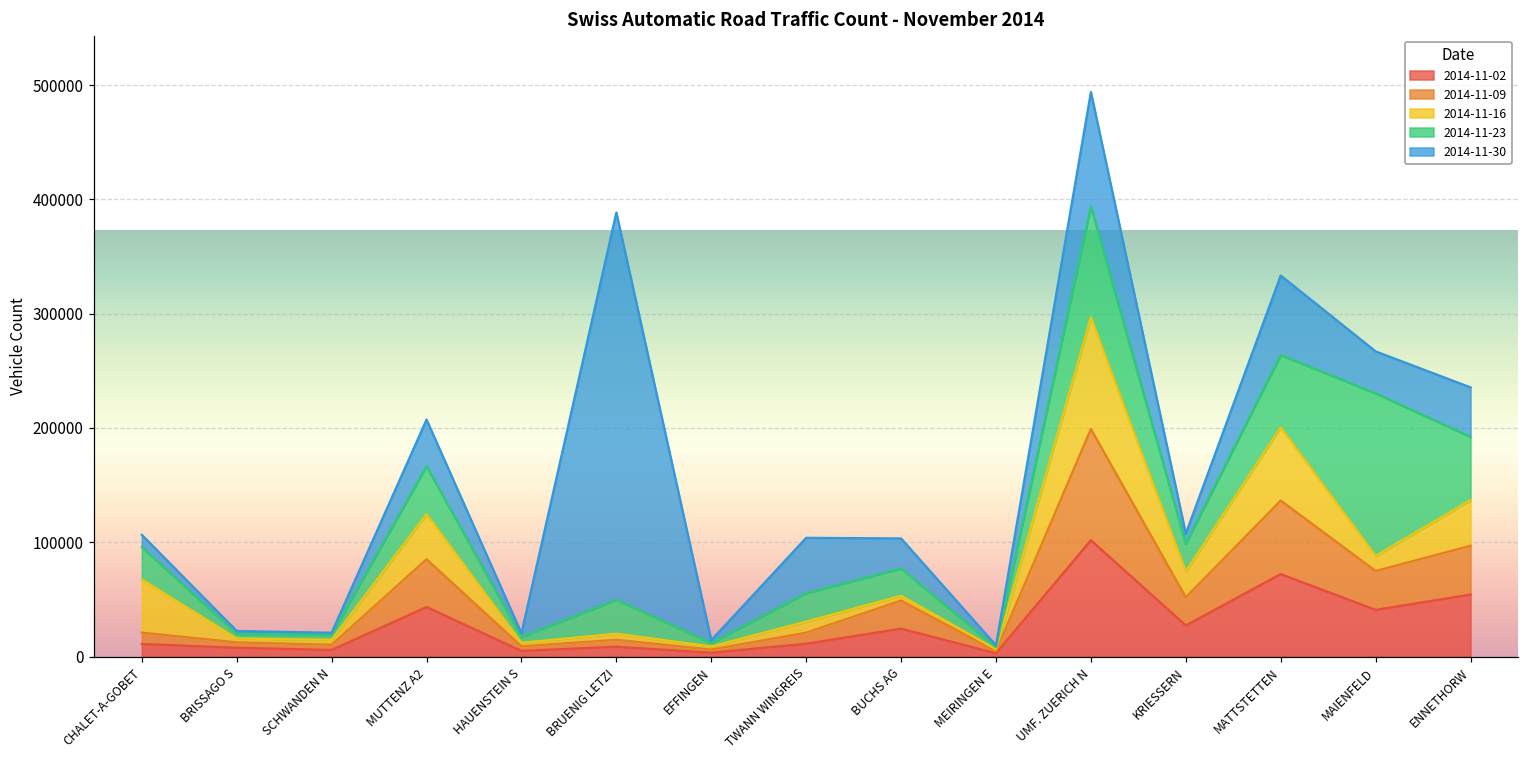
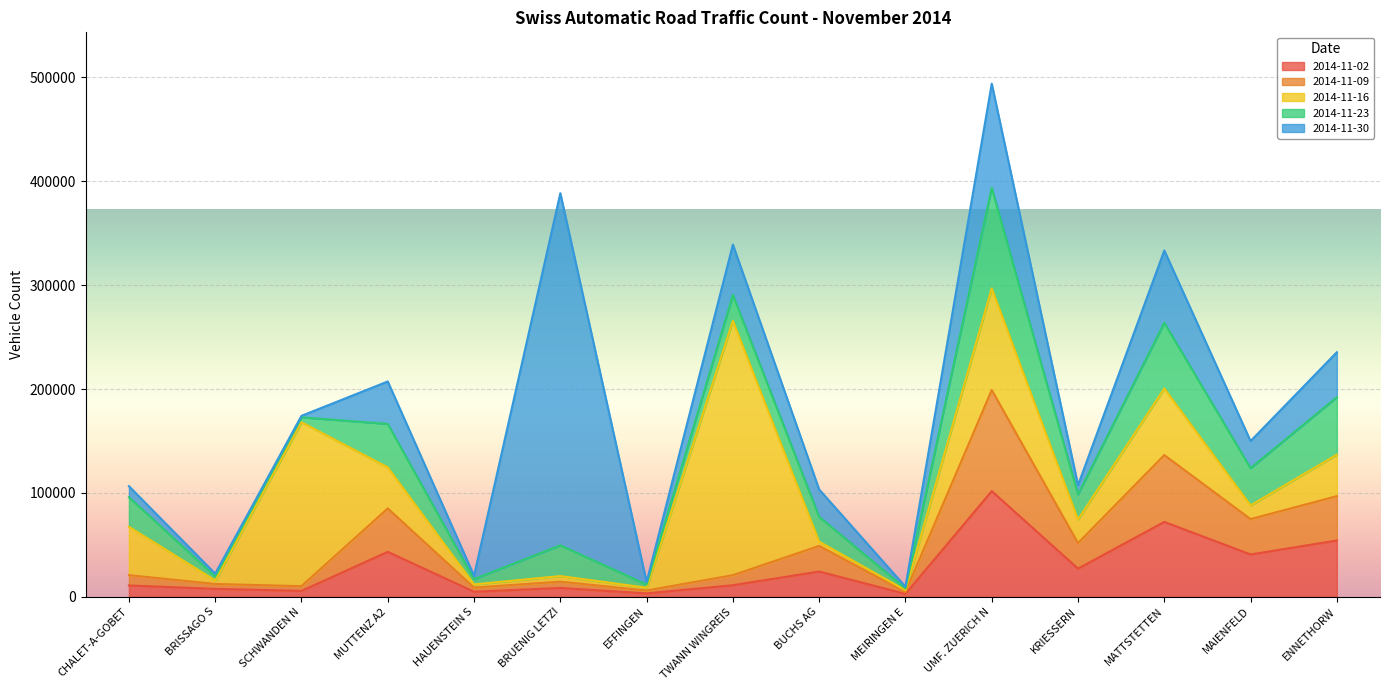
2014-11-16, SCHWANDEN N: 4000 -> 158000
2014-11-16, TWANN WINGREIS: 10000 -> 245000
2014-11-23, MAIENFELD: 142000 -> 36000
2014-11-30, MAIENFELD: 37000 -> 26000
